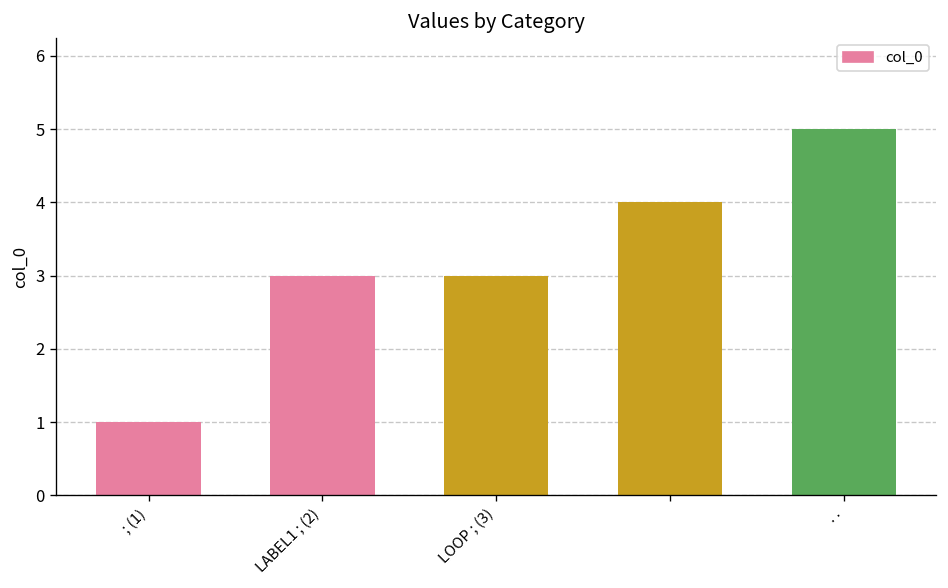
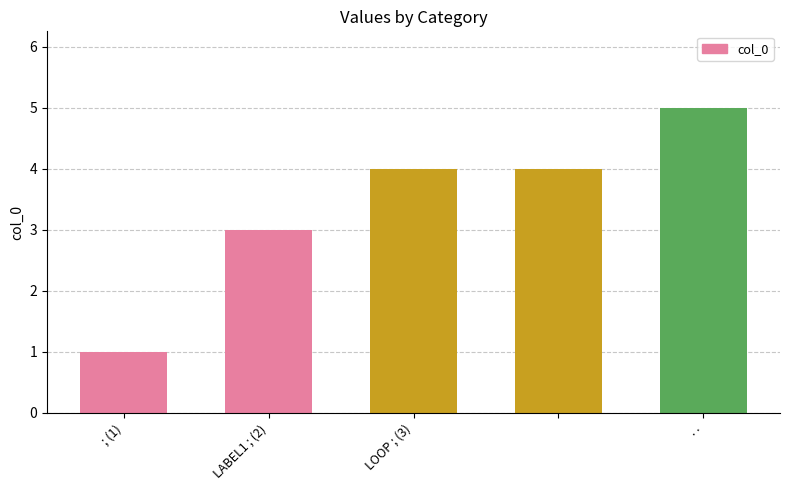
LOOP ; (3): 3 -> 4
